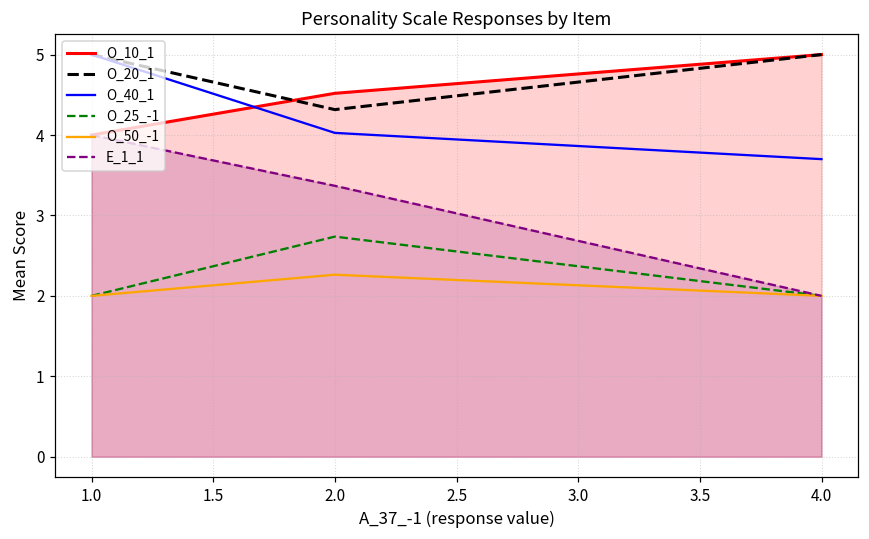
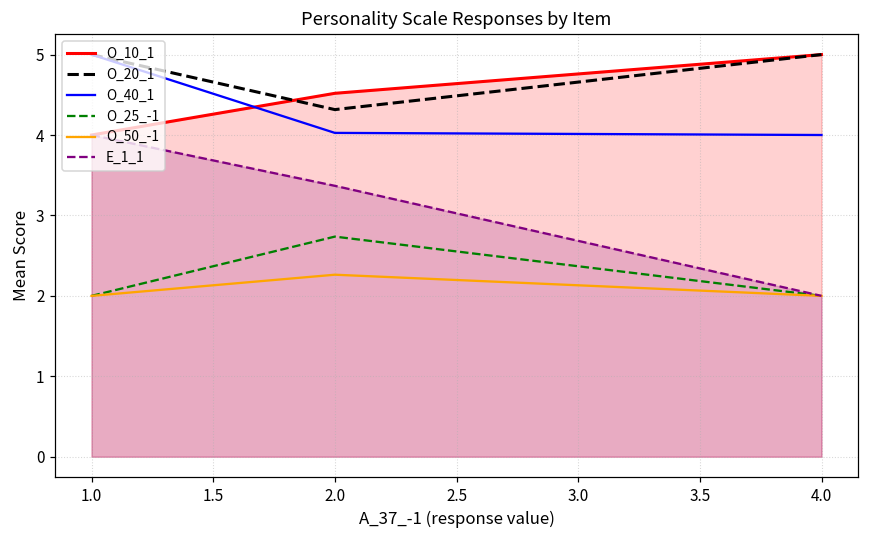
O_40_1, 4.0: 3.7 -> 4.0
